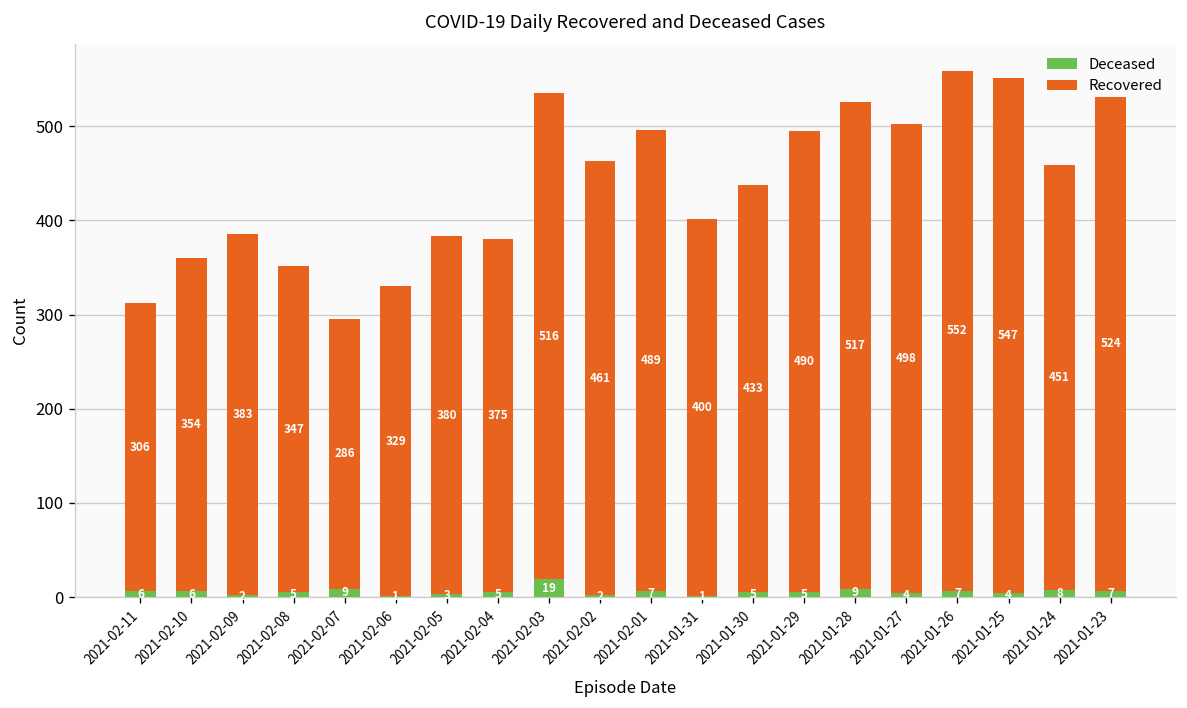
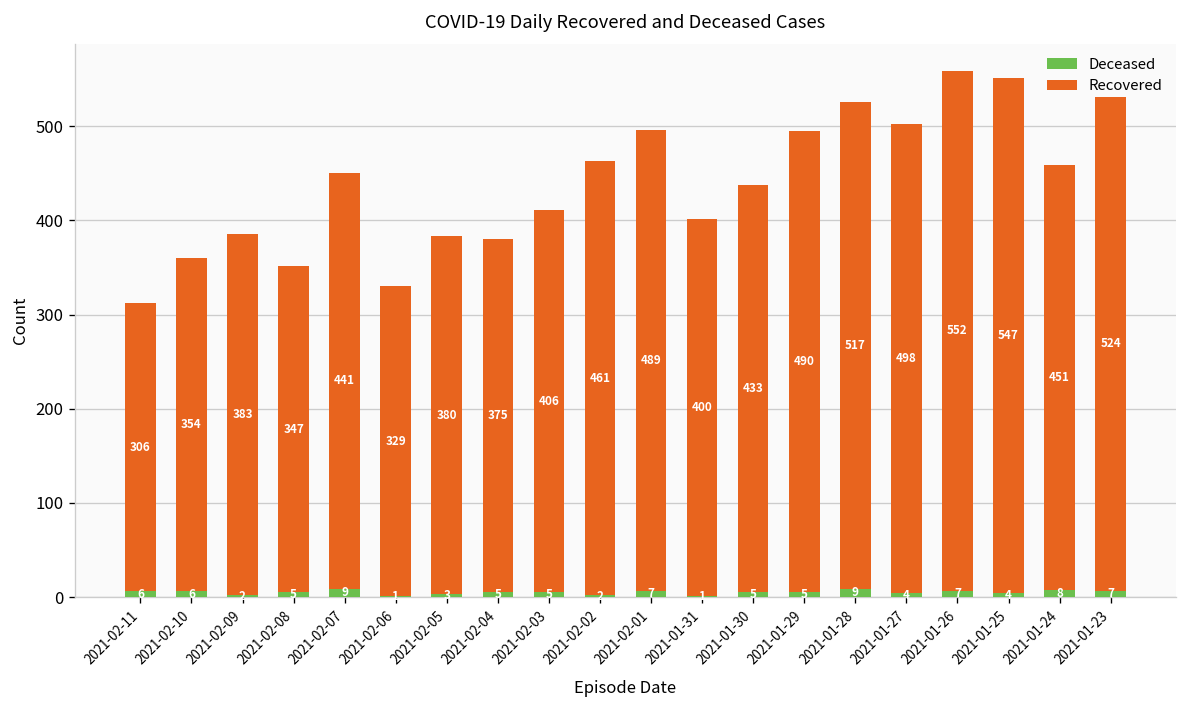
Recovered, 2021-02-07: 286 -> 441
Deceased, 2021-02-03: 19 -> 5
Recovered, 2021-02-03: 516 -> 406
